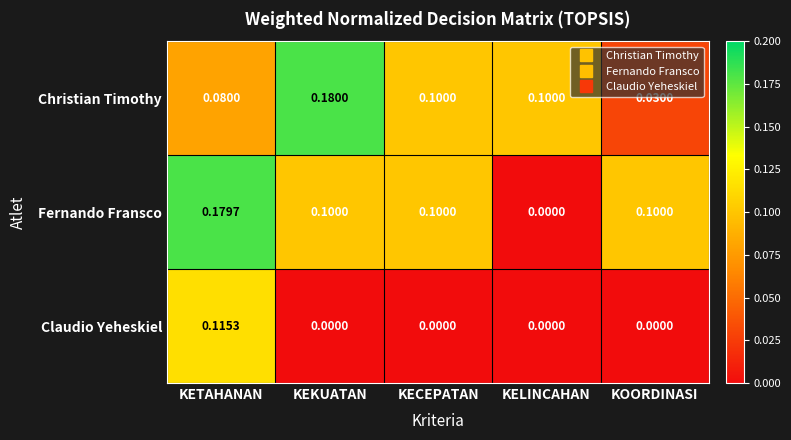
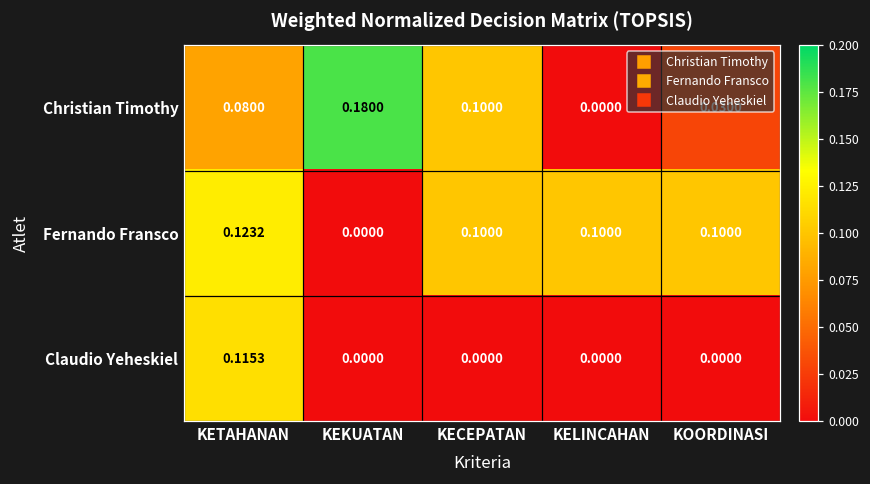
Christian Timothy, KELINCAHAN: 0.1000 -> 0.0000
Fernando Fransco, KETAHANAN: 0.1797 -> 0.1232
Fernando Fransco, KEKUATAN: 0.1000 -> 0.0000
Fernando Fransco, KELINCAHAN: 0.0000 -> 0.1000
